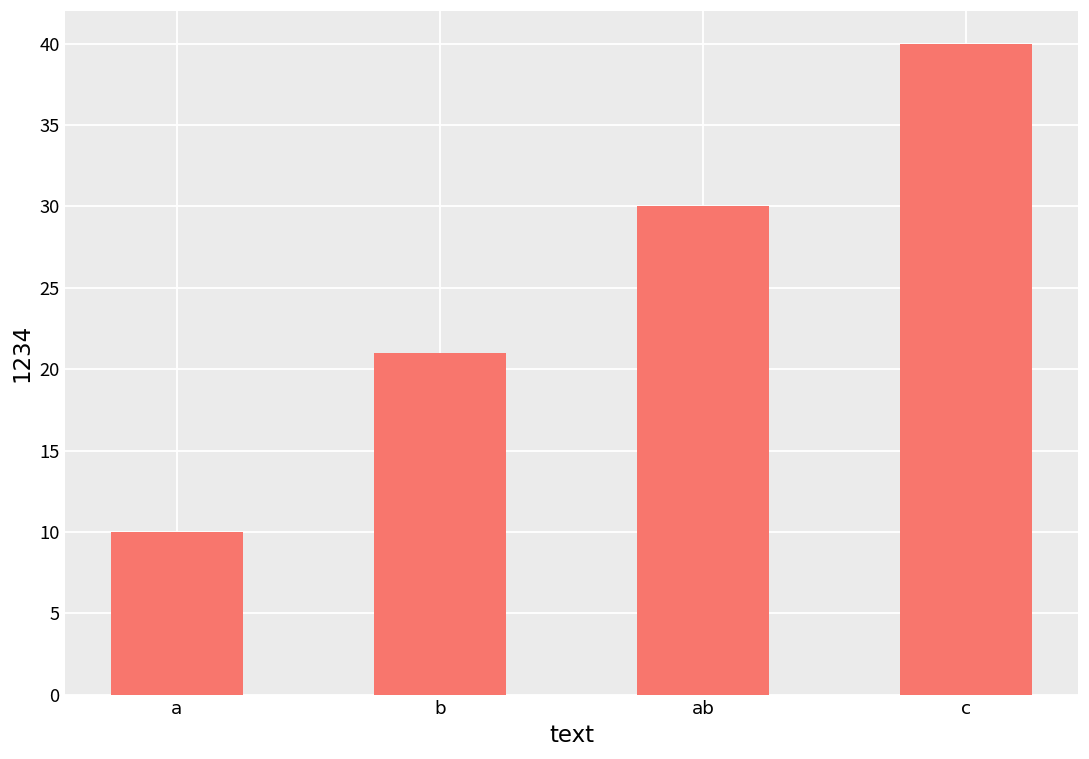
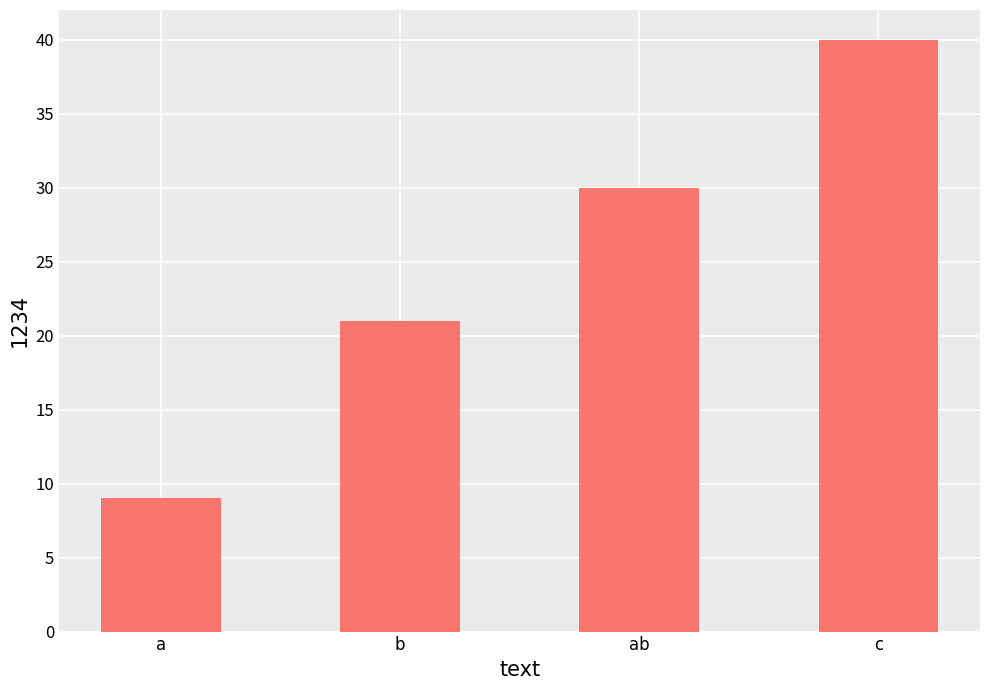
a: 10 -> 9
